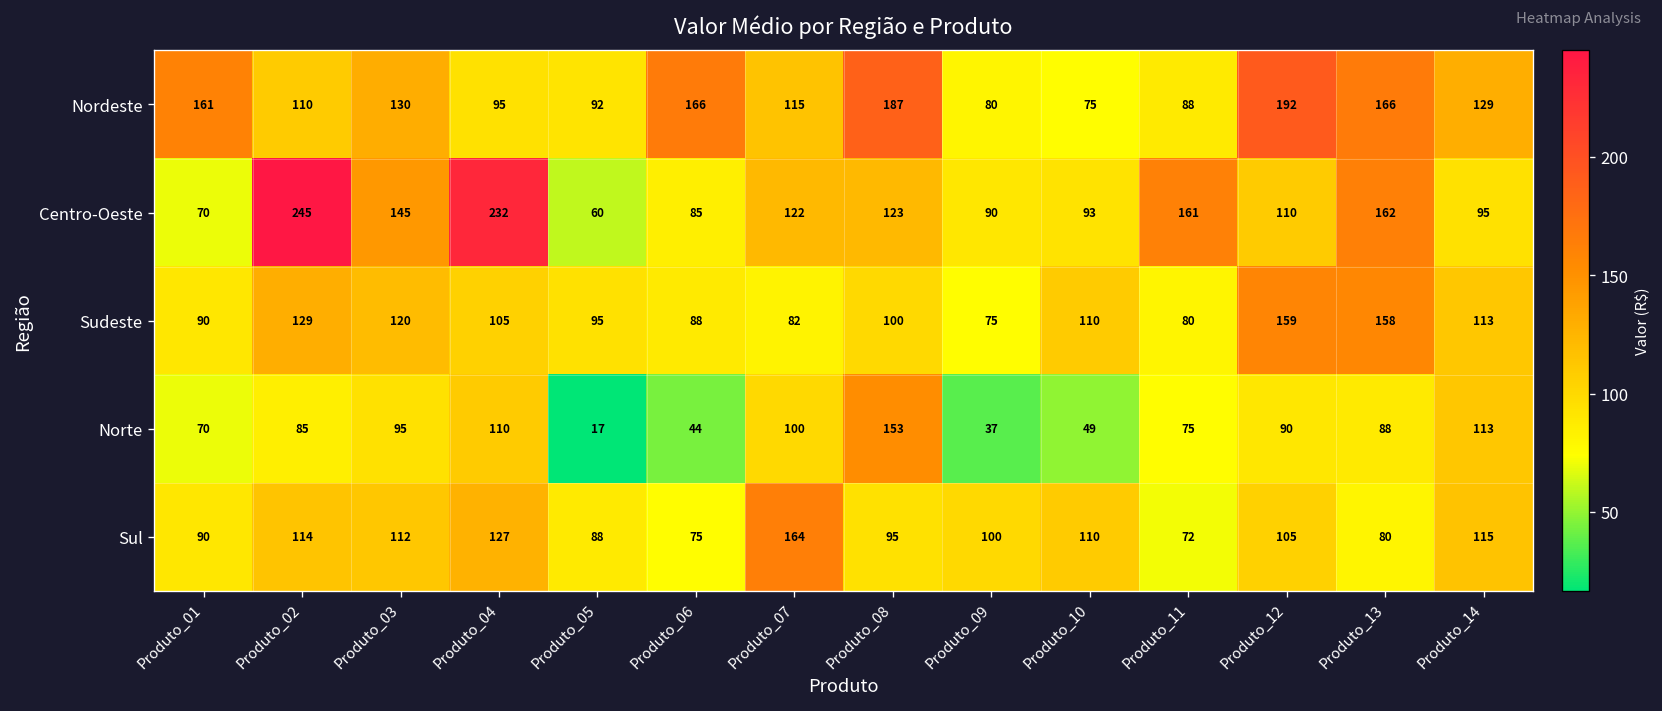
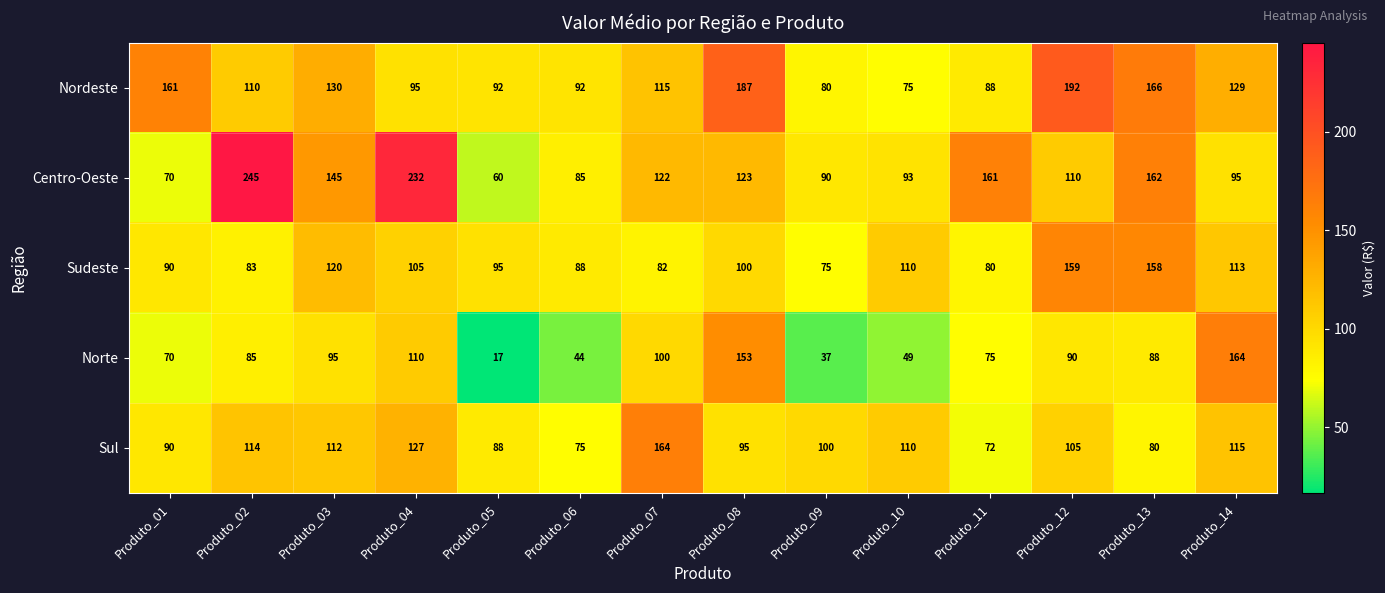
Nordeste, Produto_06: 166 -> 92
Sudeste, Produto_02: 129 -> 83
Norte, Produto_14: 113 -> 164
